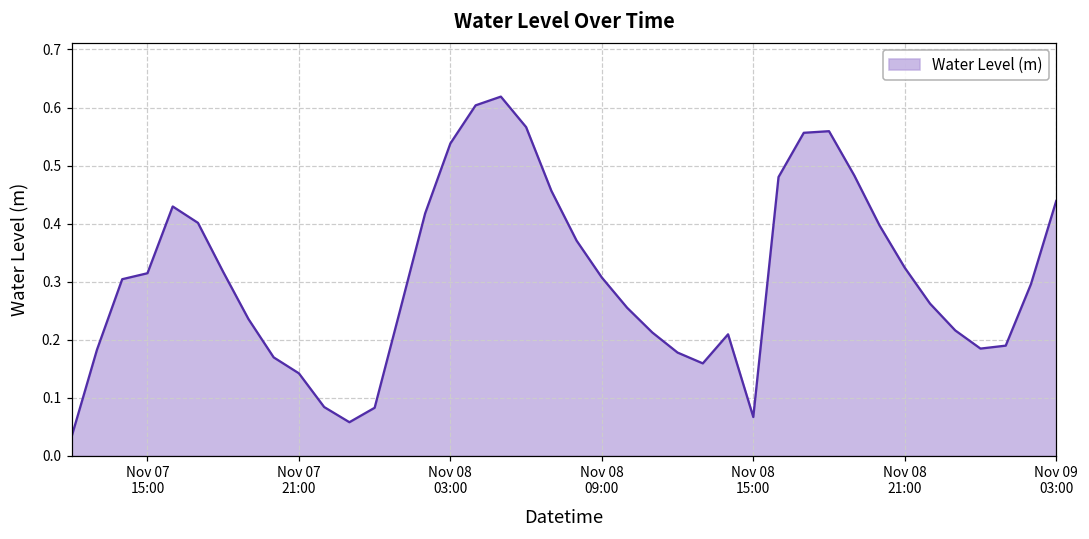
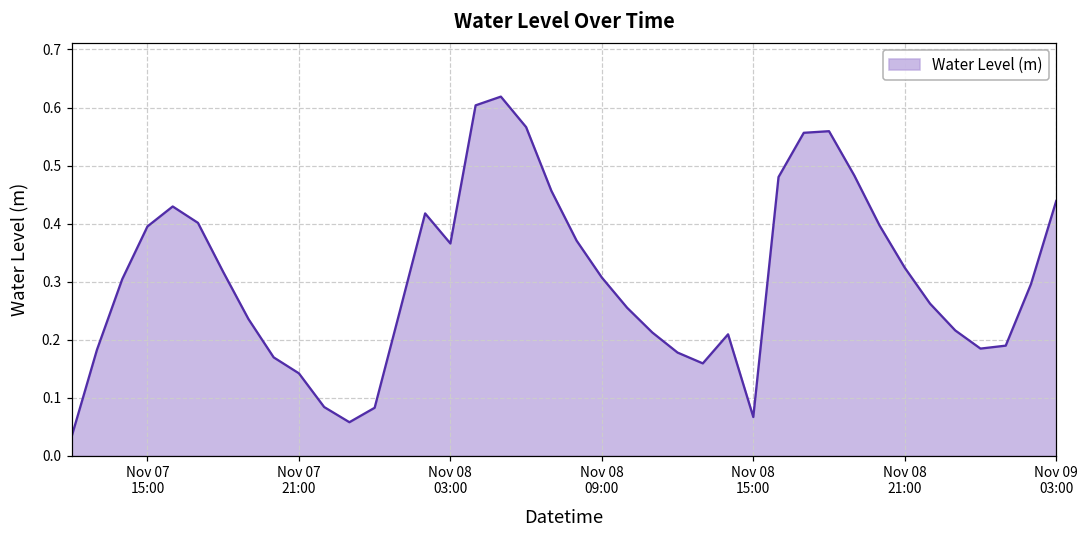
Nov 07 15:00: 0.31 -> 0.40
Nov 08 03:00: 0.54 -> 0.37
